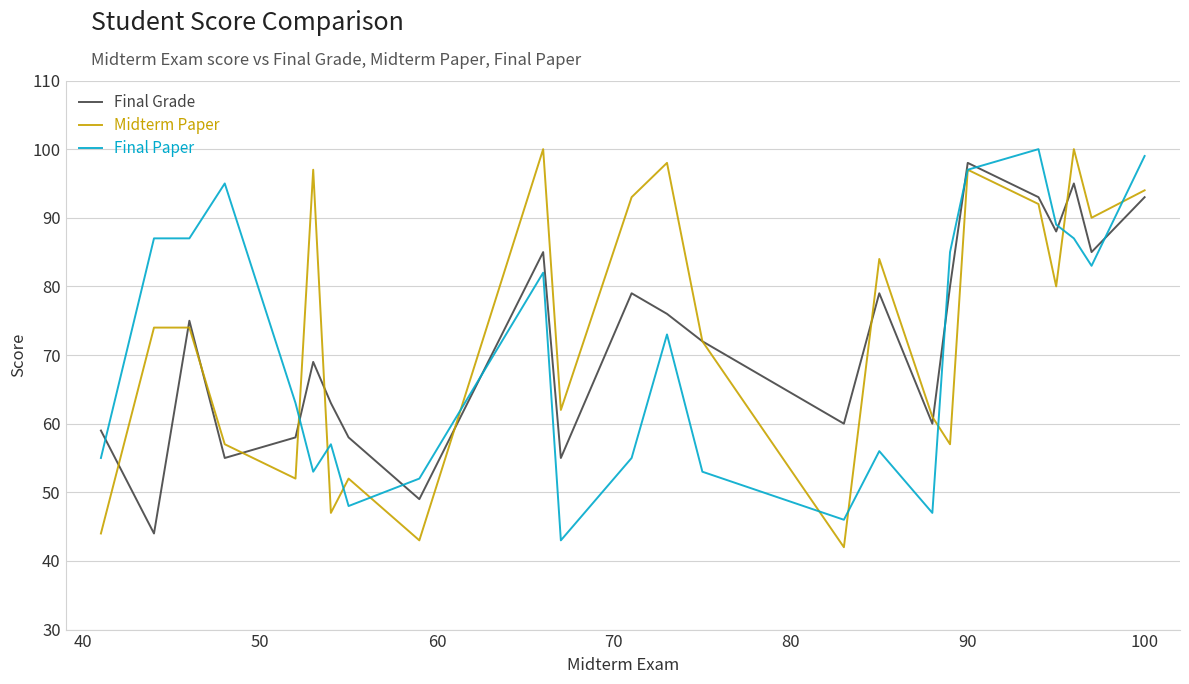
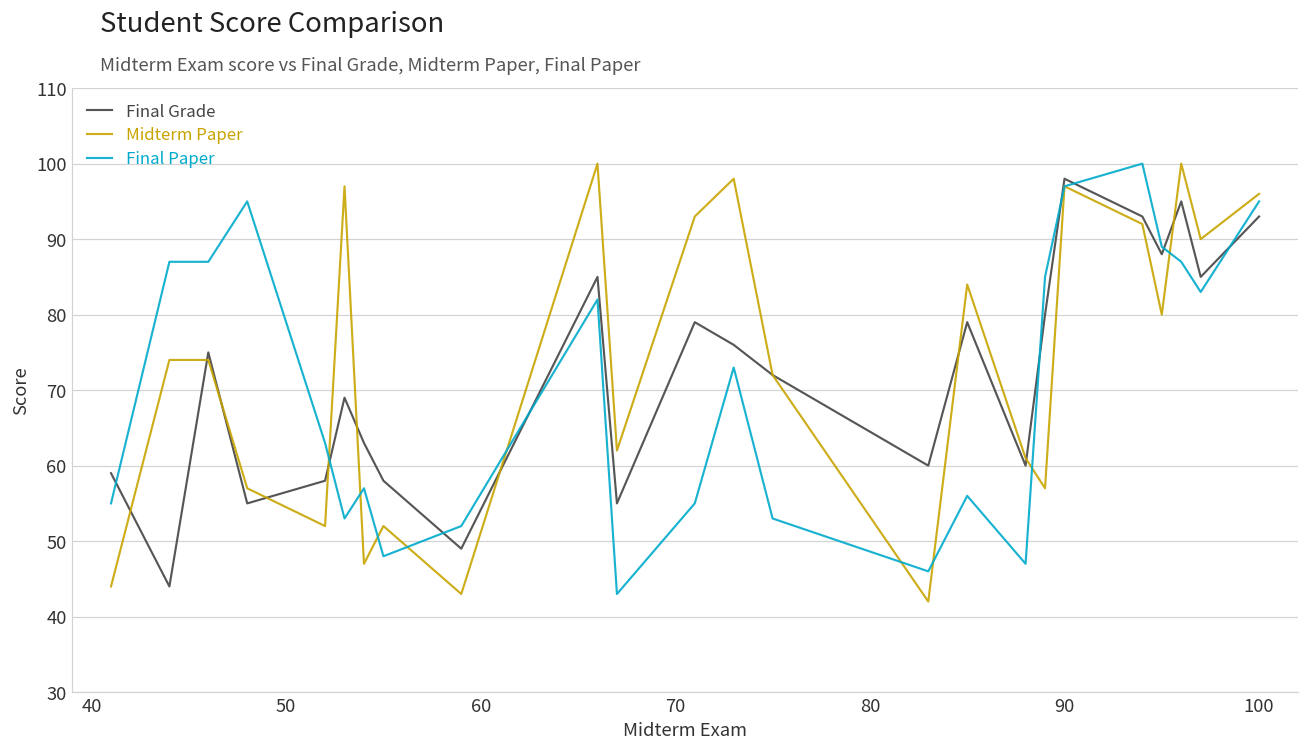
Midterm Paper, 100: 94 -> 96
Final Paper, 100: 99 -> 95
